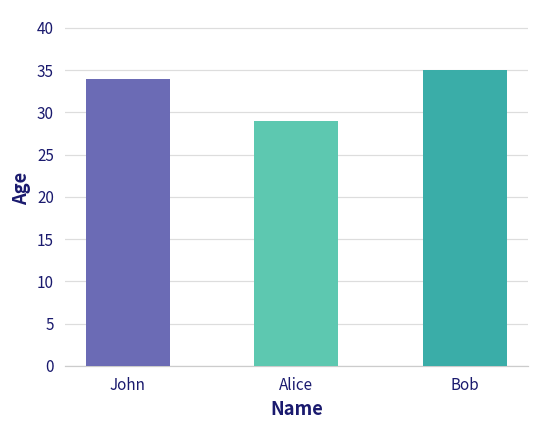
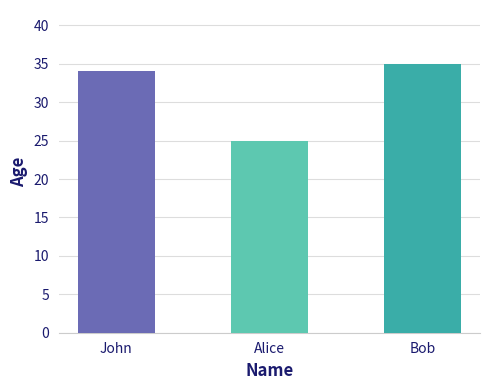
Alice: 29 -> 25
